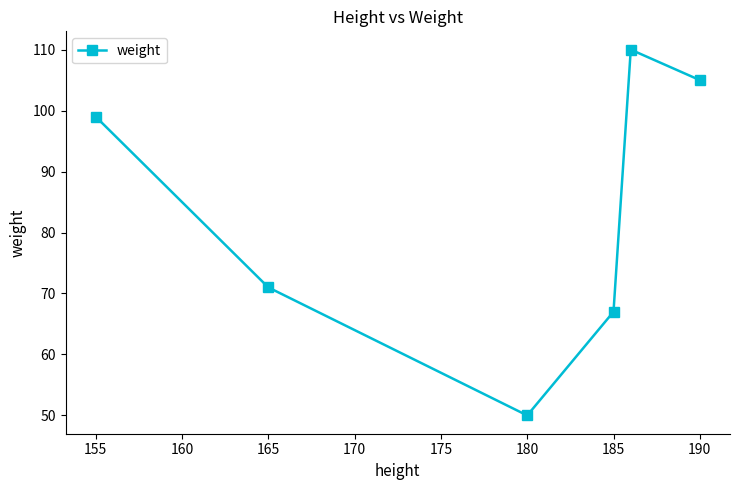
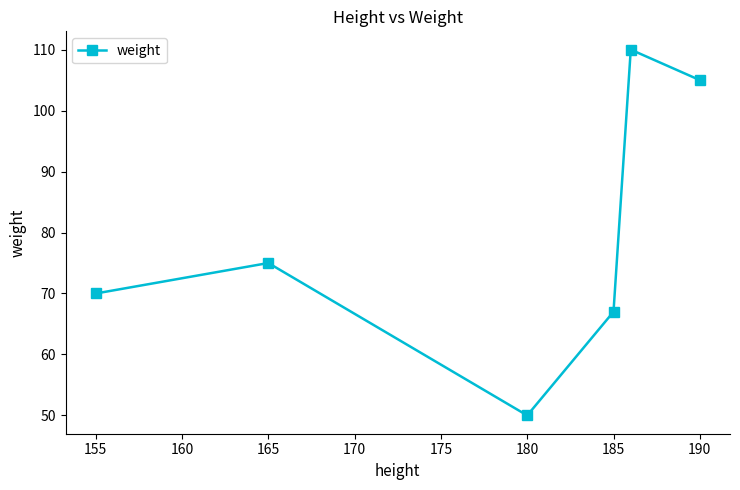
155: 99 -> 70
165: 71 -> 75
